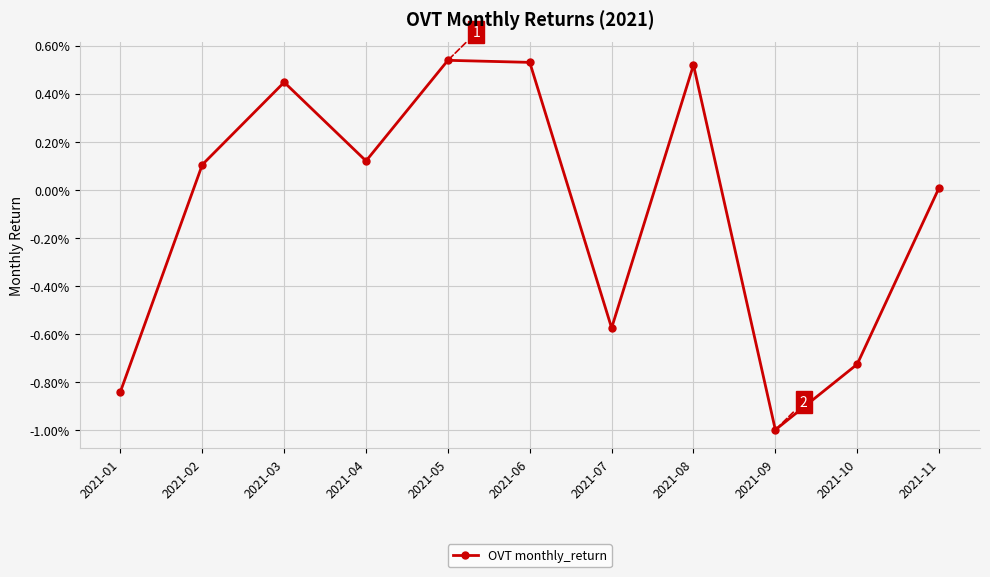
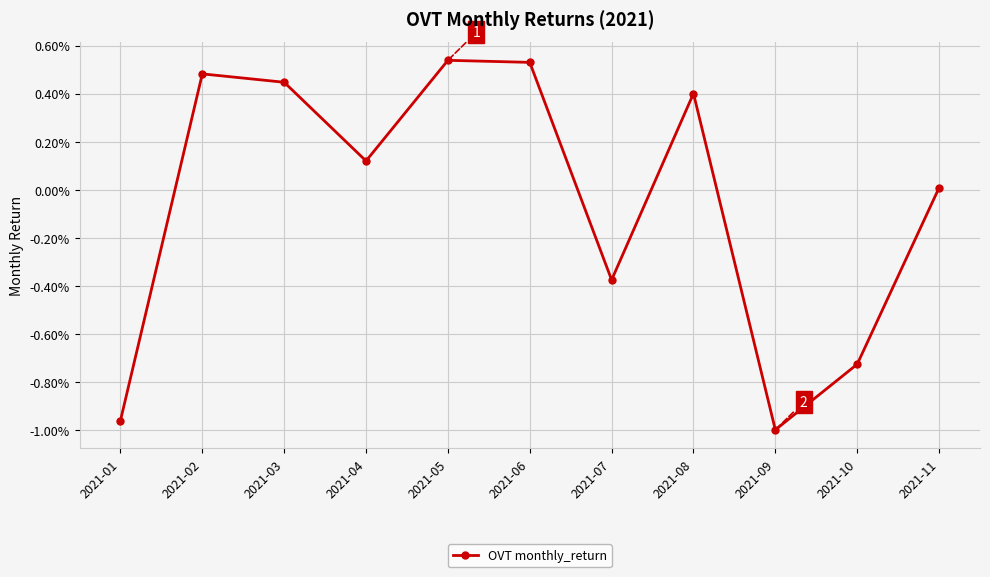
2021-01: -0.84% -> -0.96%
2021-02: 0.10% -> 0.48%
2021-07: -0.58% -> -0.38%
2021-08: 0.52% -> 0.40%
